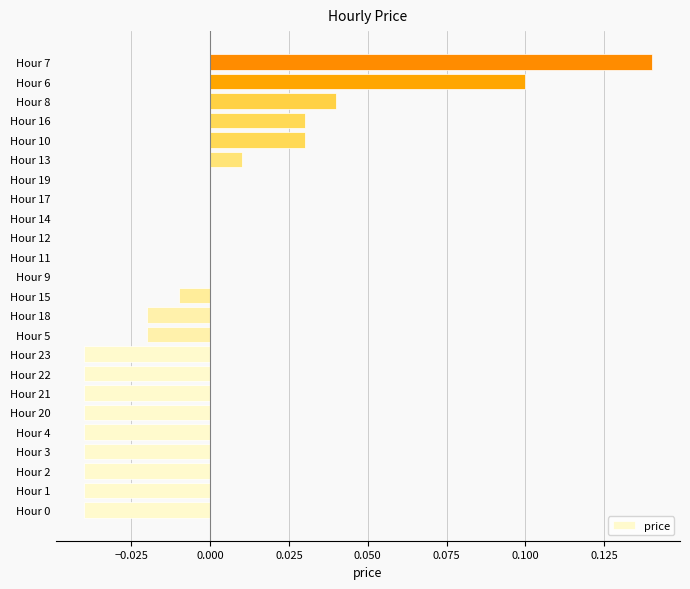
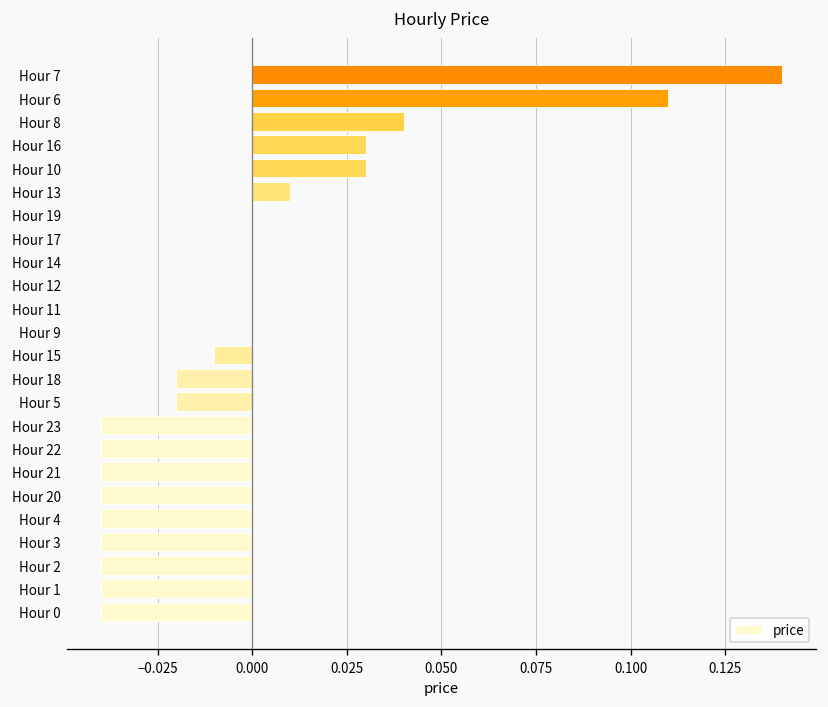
Hour 6: 0.10 -> 0.11
